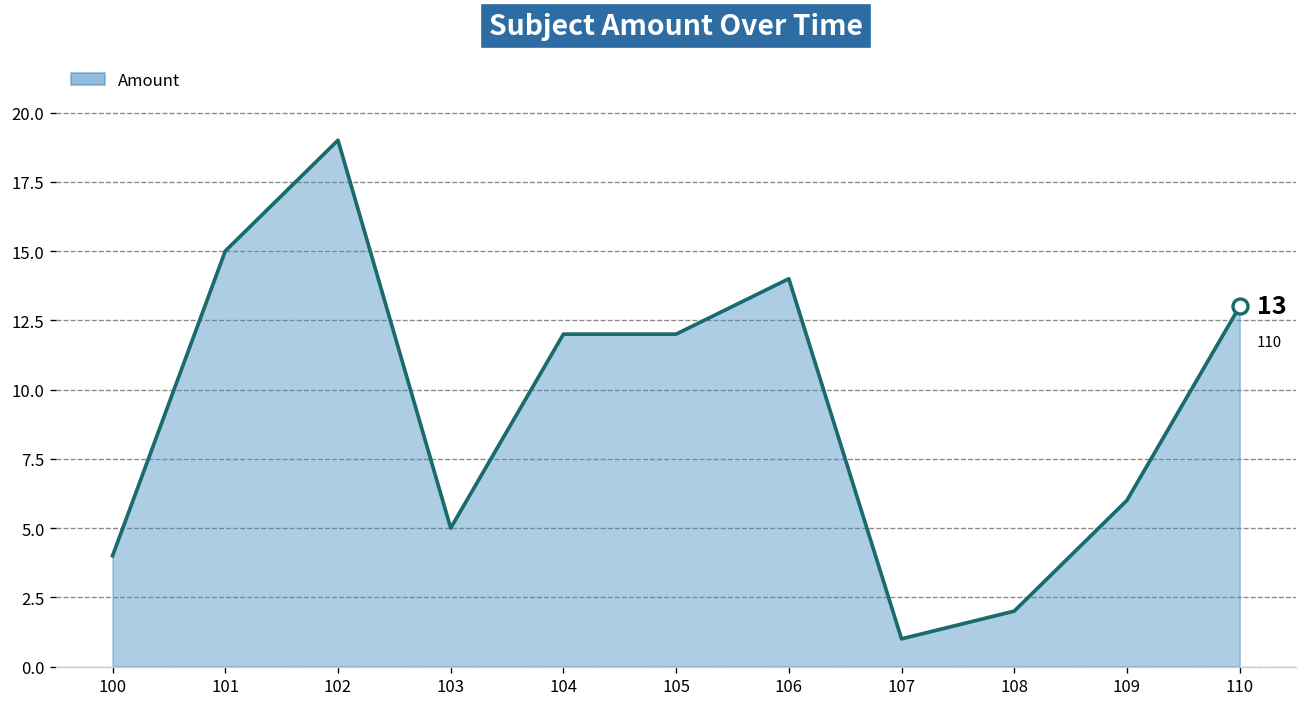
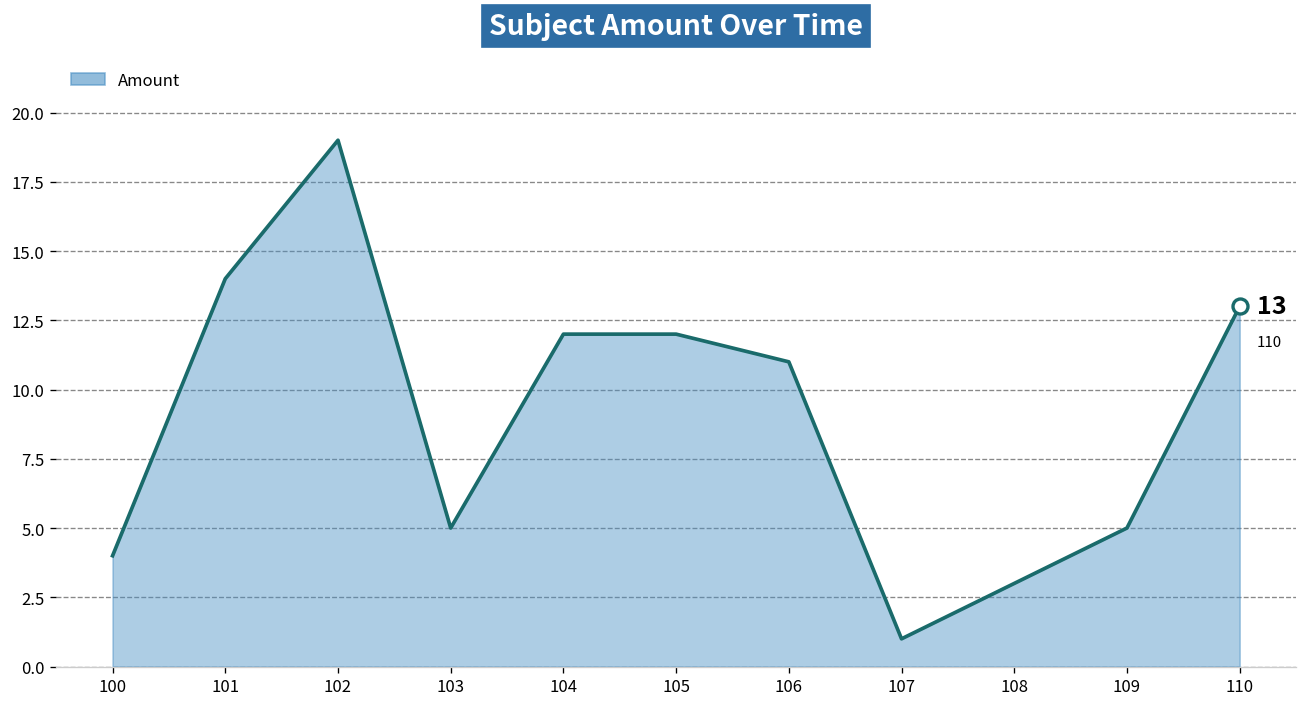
Amount, 101: 15 -> 14
Amount, 106: 14 -> 11
Amount, 108: 2 -> 3
Amount, 109: 6 -> 5
